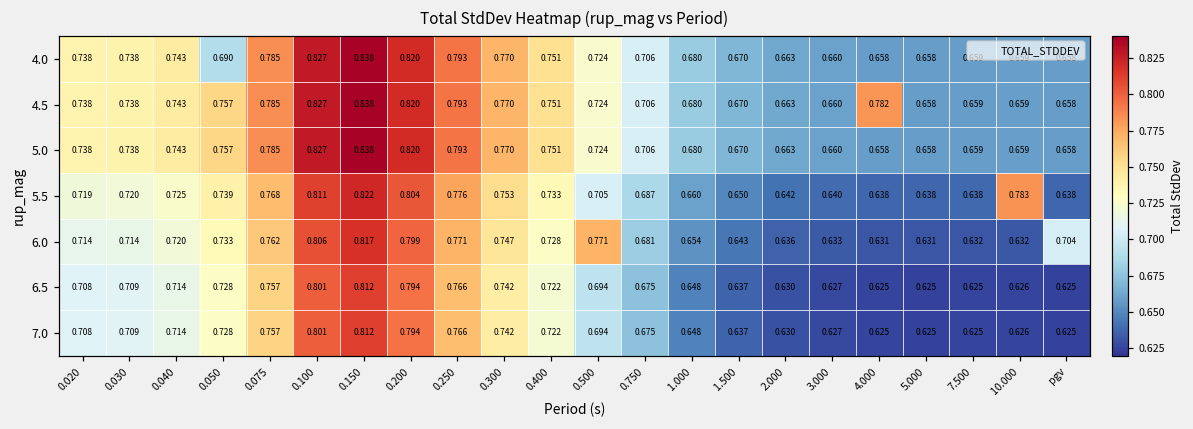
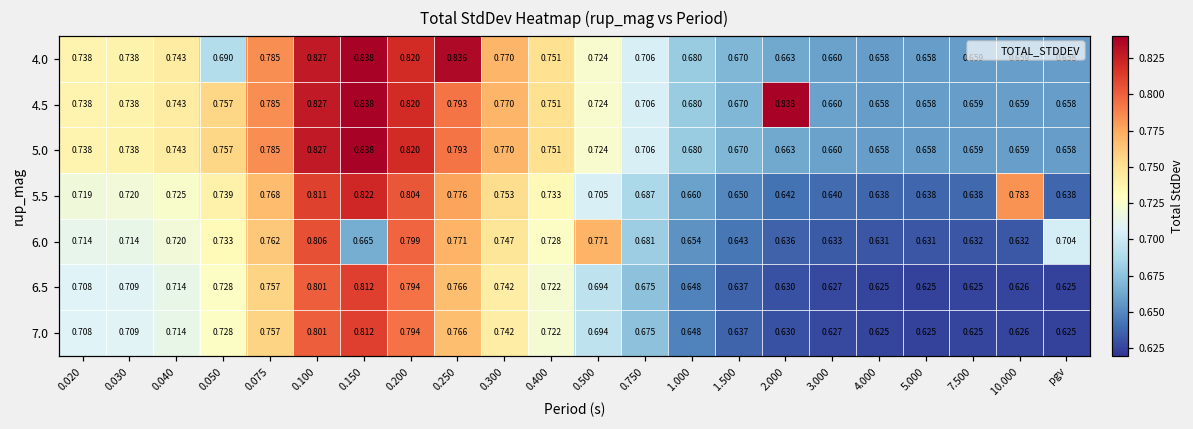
4.0, 0.250: 0.793 -> 0.836
4.5, 2.000: 0.663 -> 0.838
4.5, 4.000: 0.782 -> 0.658
6.0, 0.150: 0.817 -> 0.665
